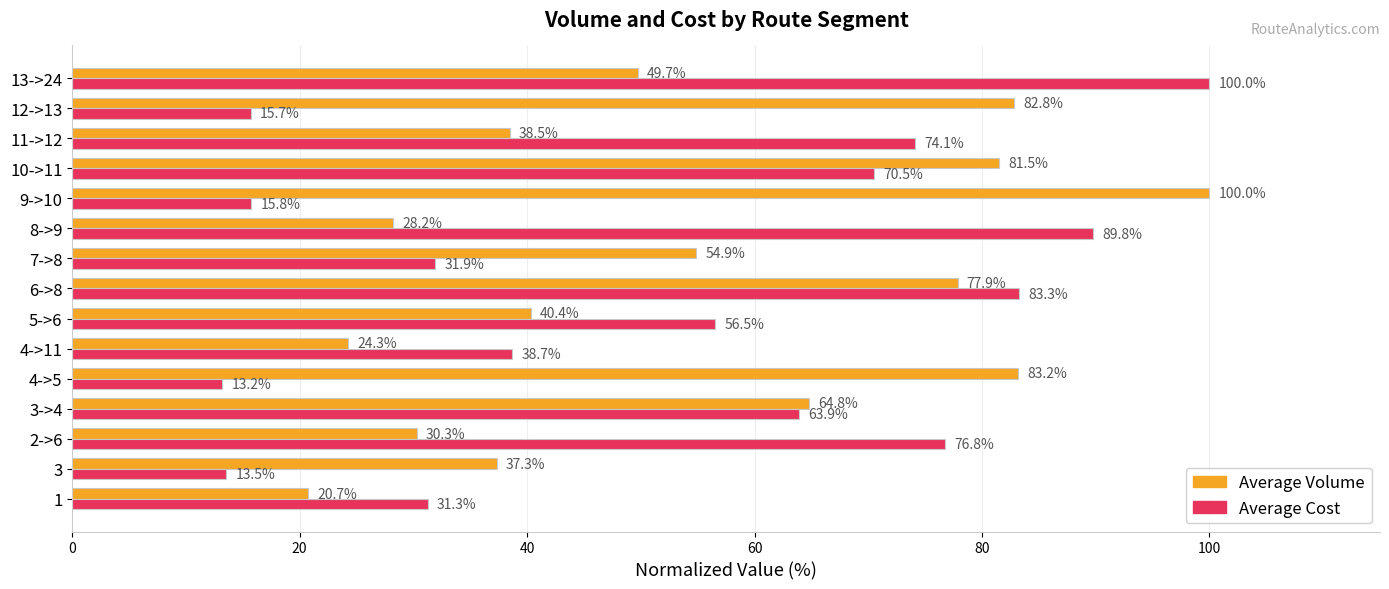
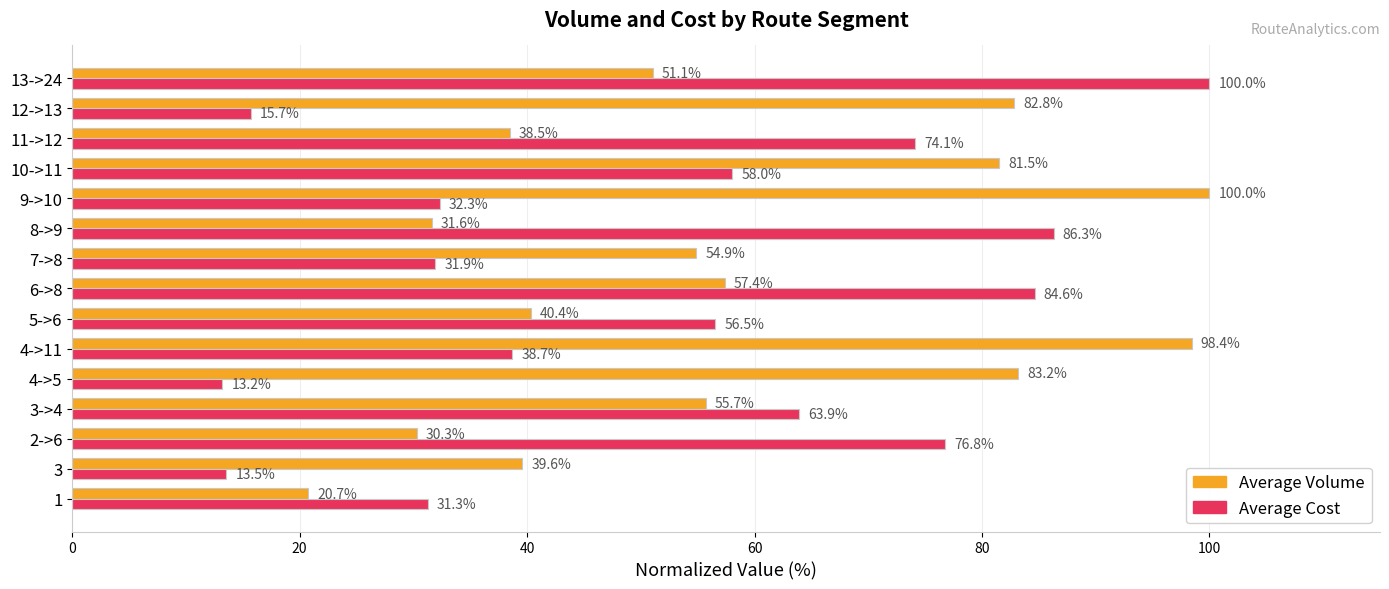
Average Volume, 13->24: 49.7% -> 51.1%
Average Cost, 10->11: 70.5% -> 58.0%
Average Cost, 9->10: 15.8% -> 32.3%
Average Volume, 8->9: 28.2% -> 31.6%
Average Cost, 8->9: 89.8% -> 86.3%
Average Volume, 6->8: 77.9% -> 57.4%
Average Cost, 6->8: 83.3% -> 84.6%
Average Volume, 4->11: 24.3% -> 98.4%
Average Volume, 3->4: 64.8% -> 55.7%
Average Volume, 3: 37.3% -> 39.6%
